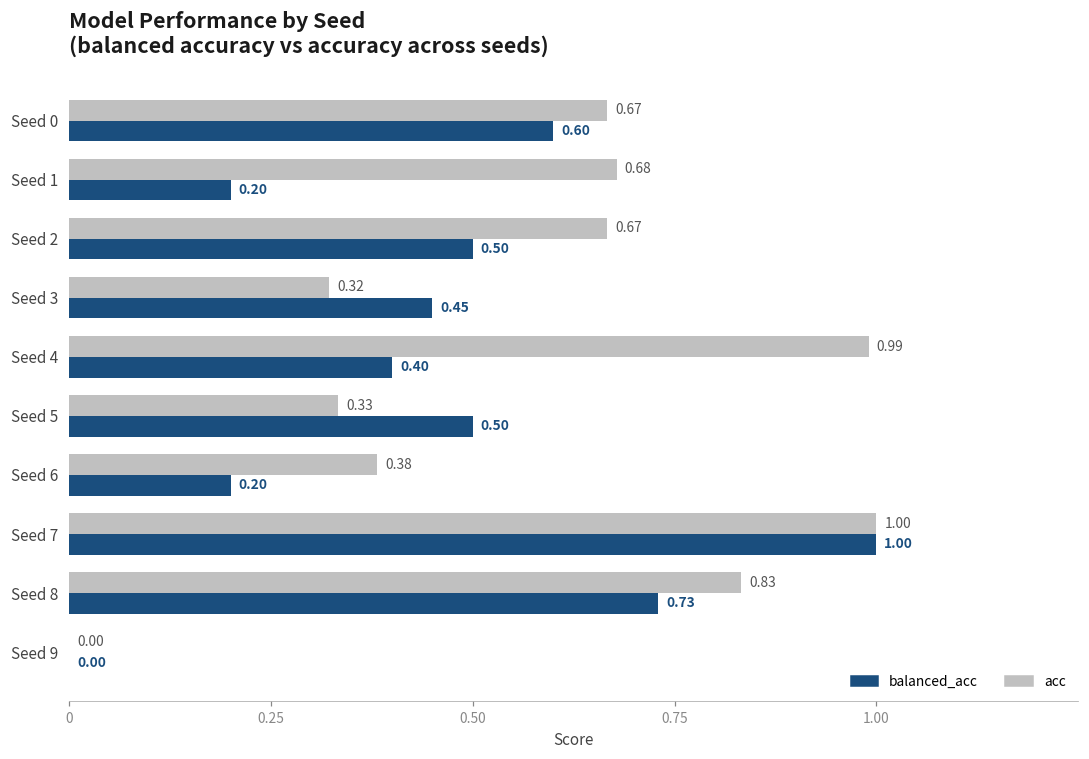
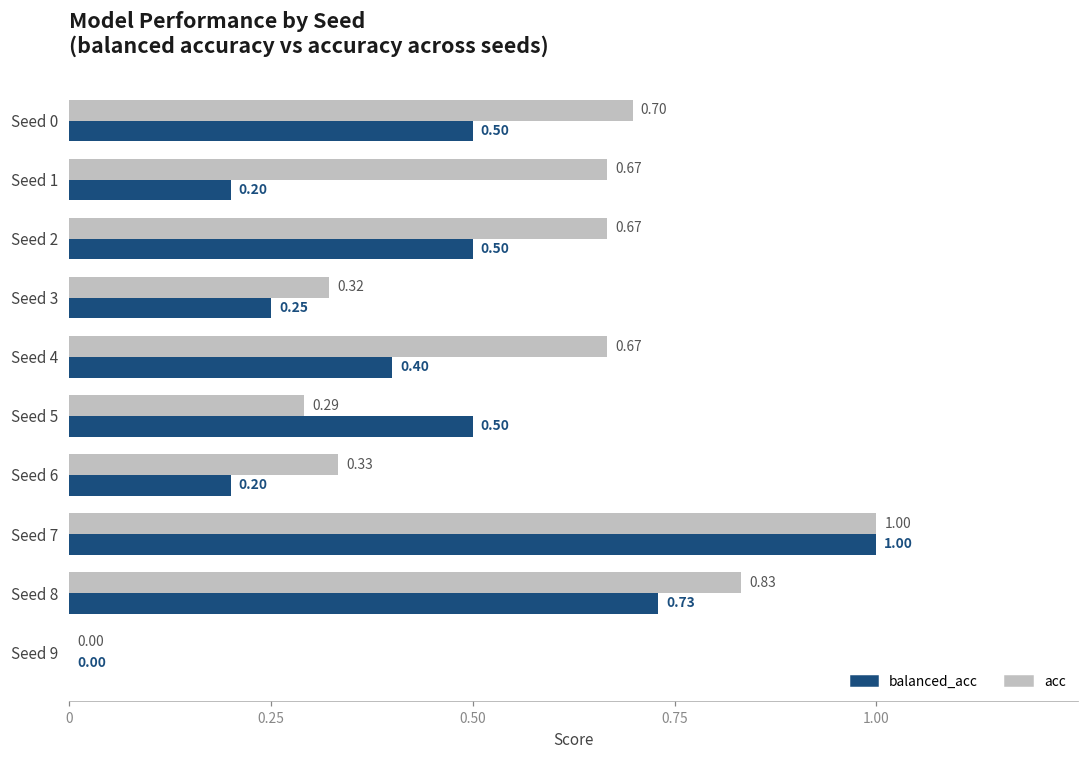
acc, Seed 0: 0.67 -> 0.70
balanced_acc, Seed 0: 0.60 -> 0.50
acc, Seed 1: 0.68 -> 0.67
balanced_acc, Seed 3: 0.45 -> 0.25
acc, Seed 4: 0.99 -> 0.67
acc, Seed 5: 0.33 -> 0.29
acc, Seed 6: 0.38 -> 0.33
